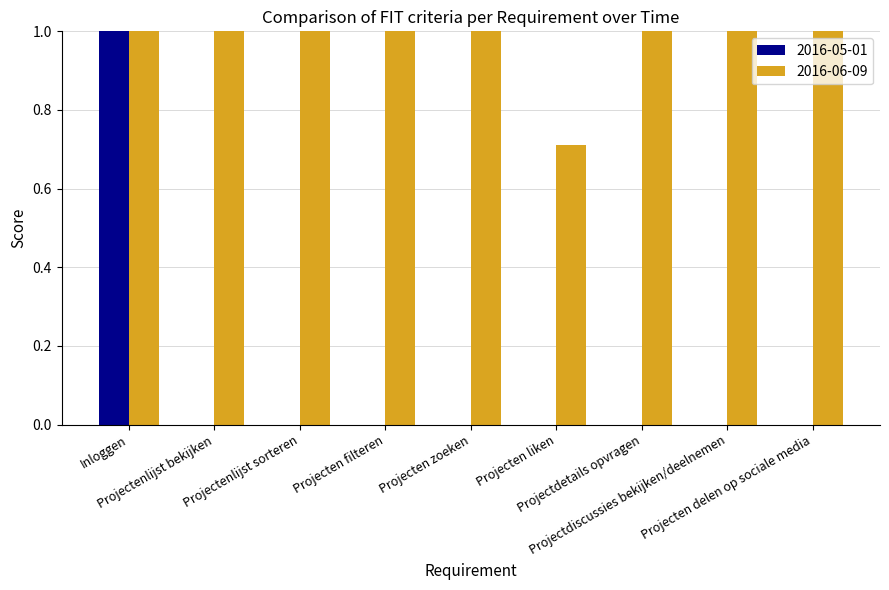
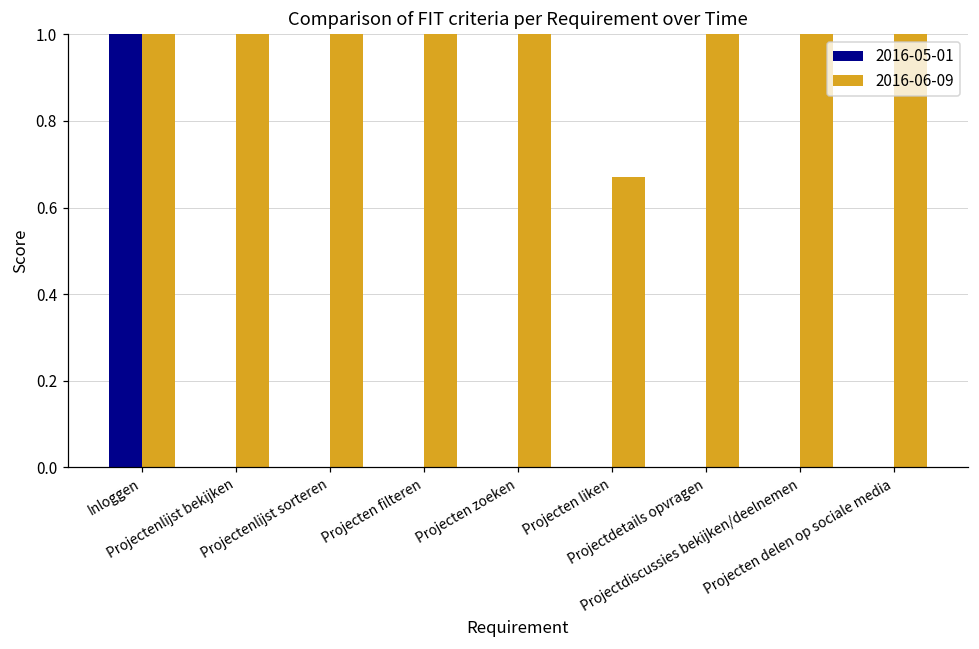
2016-06-09, Projecten liken: 0.71 -> 0.67
